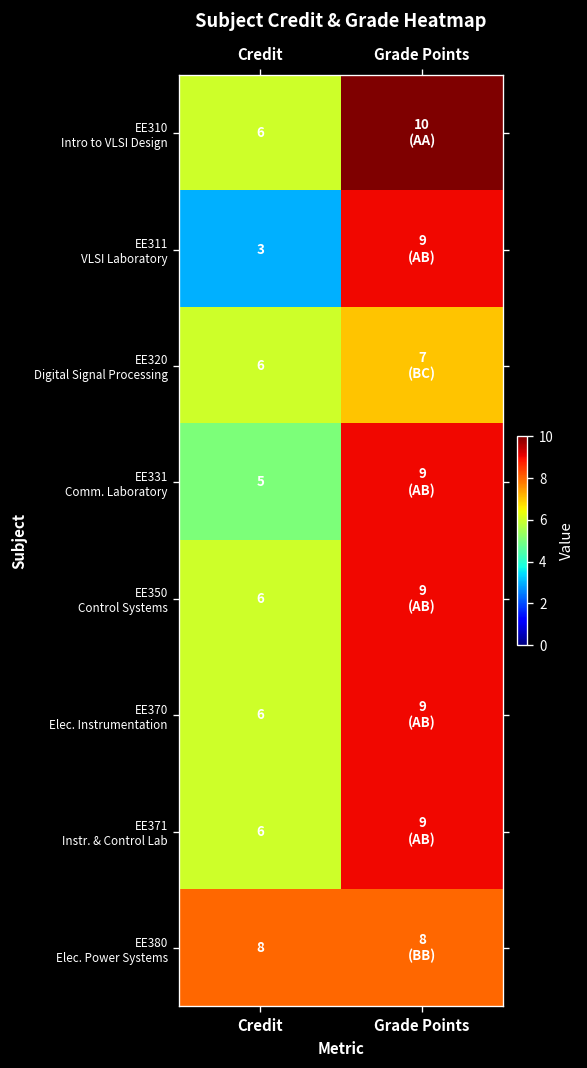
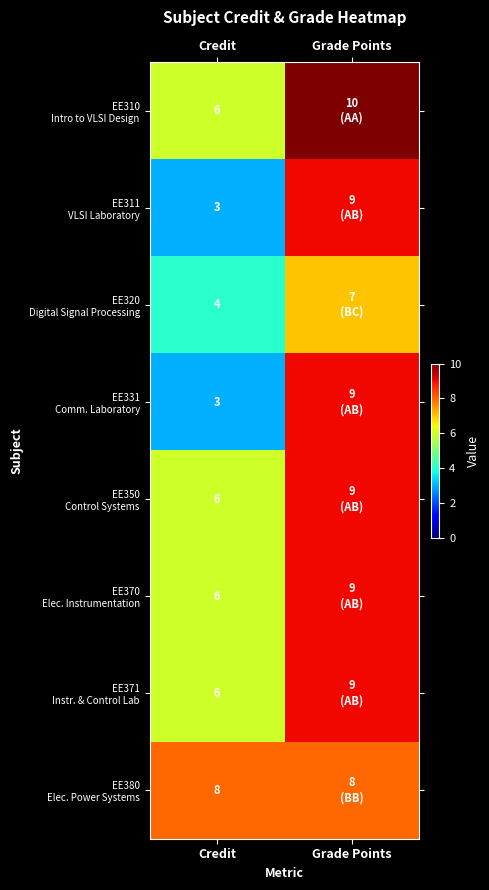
EE320 Digital Signal Processing, Credit: 6 -> 4
EE331 Comm. Laboratory, Credit: 5 -> 3
